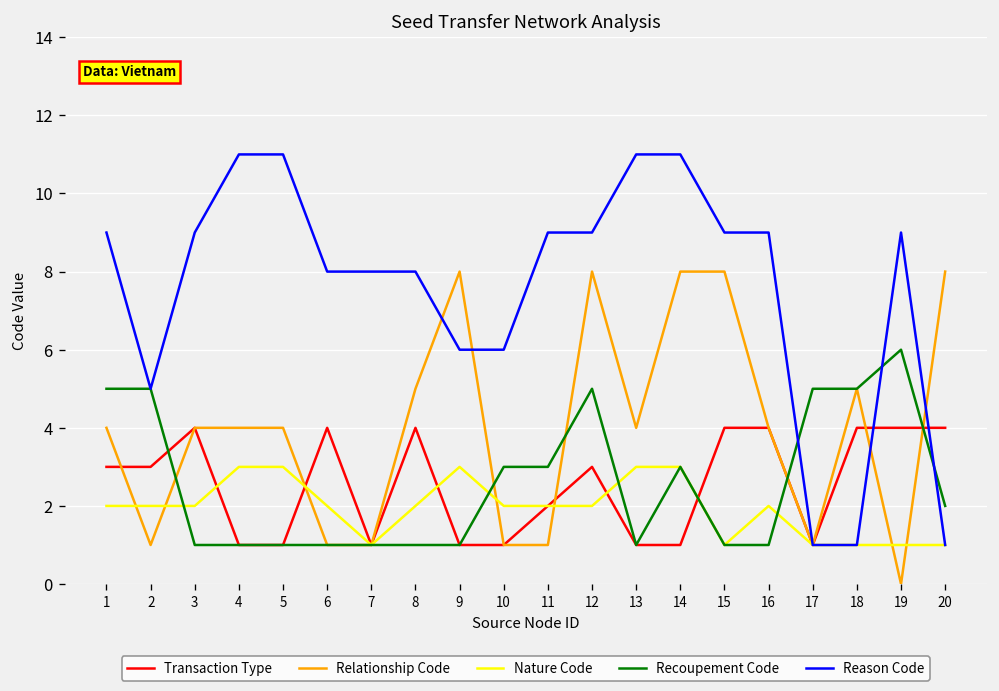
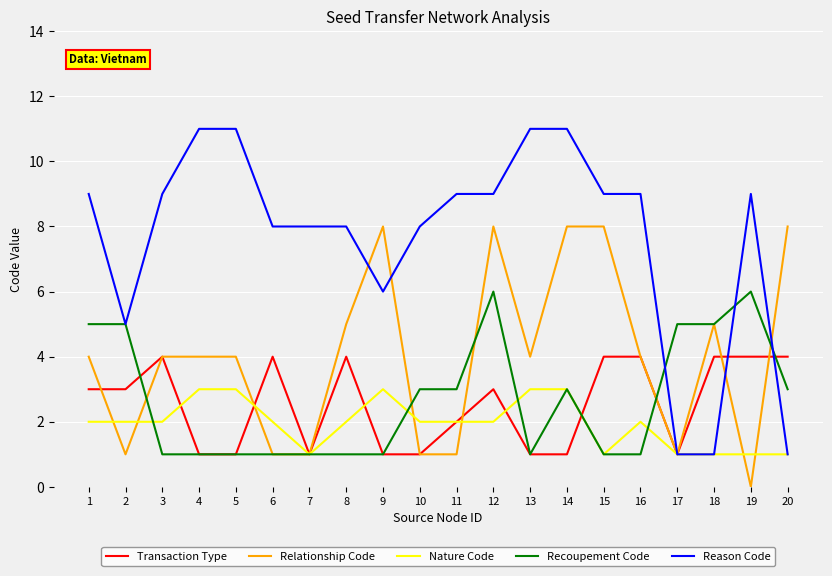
Reason Code, 10: 6 -> 8
Recoupement Code, 12: 5 -> 6
Recoupement Code, 20: 2 -> 3
